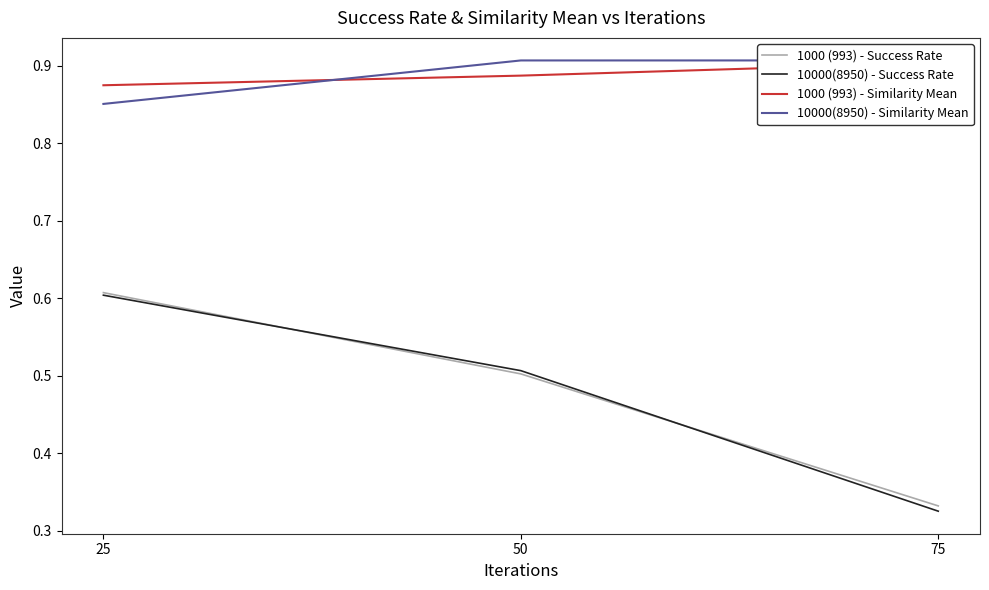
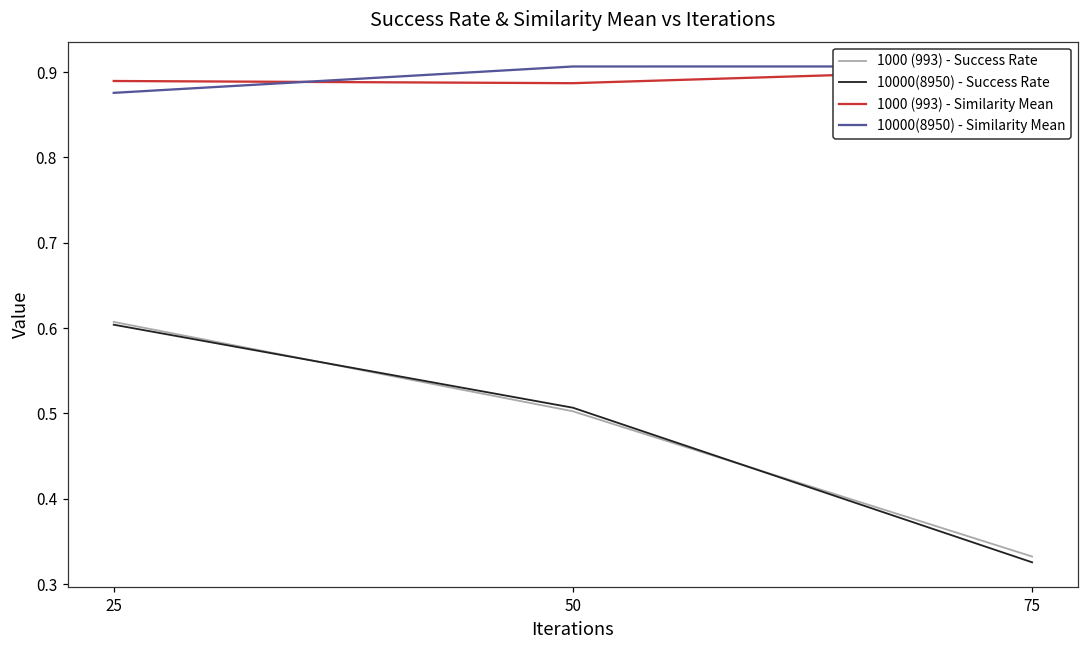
1000 (993) - Similarity Mean, 25: 0.87 -> 0.89
10000(8950) - Similarity Mean, 25: 0.85 -> 0.88
